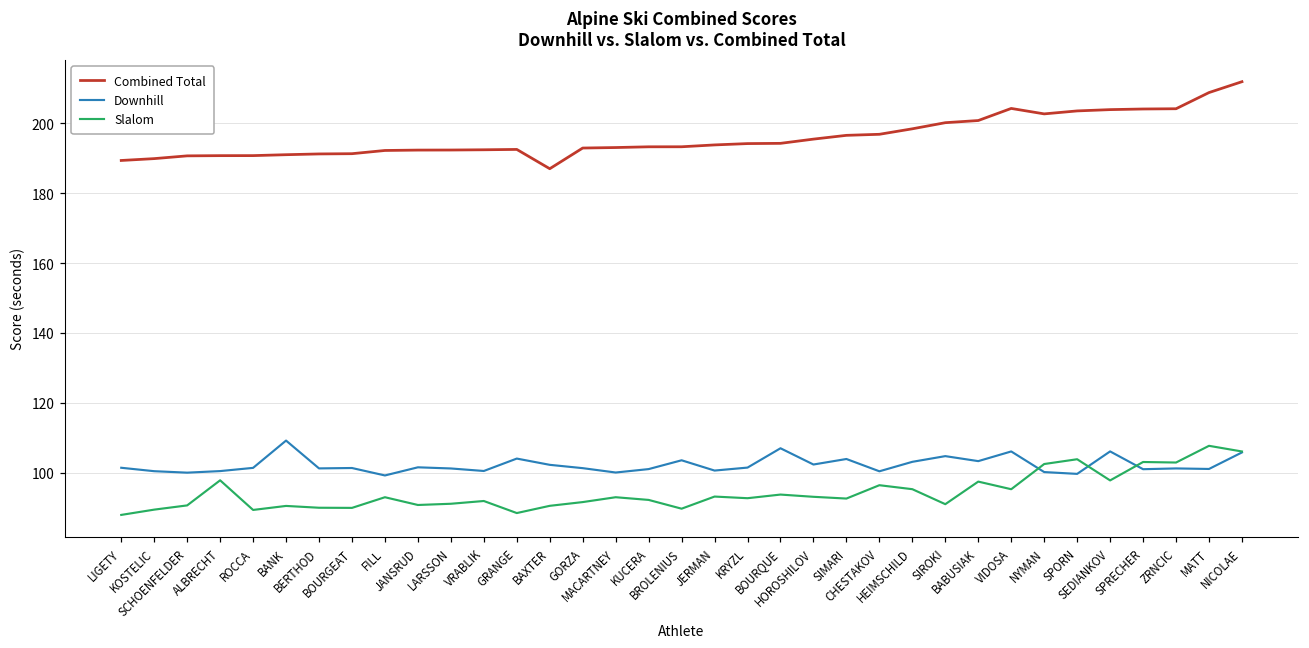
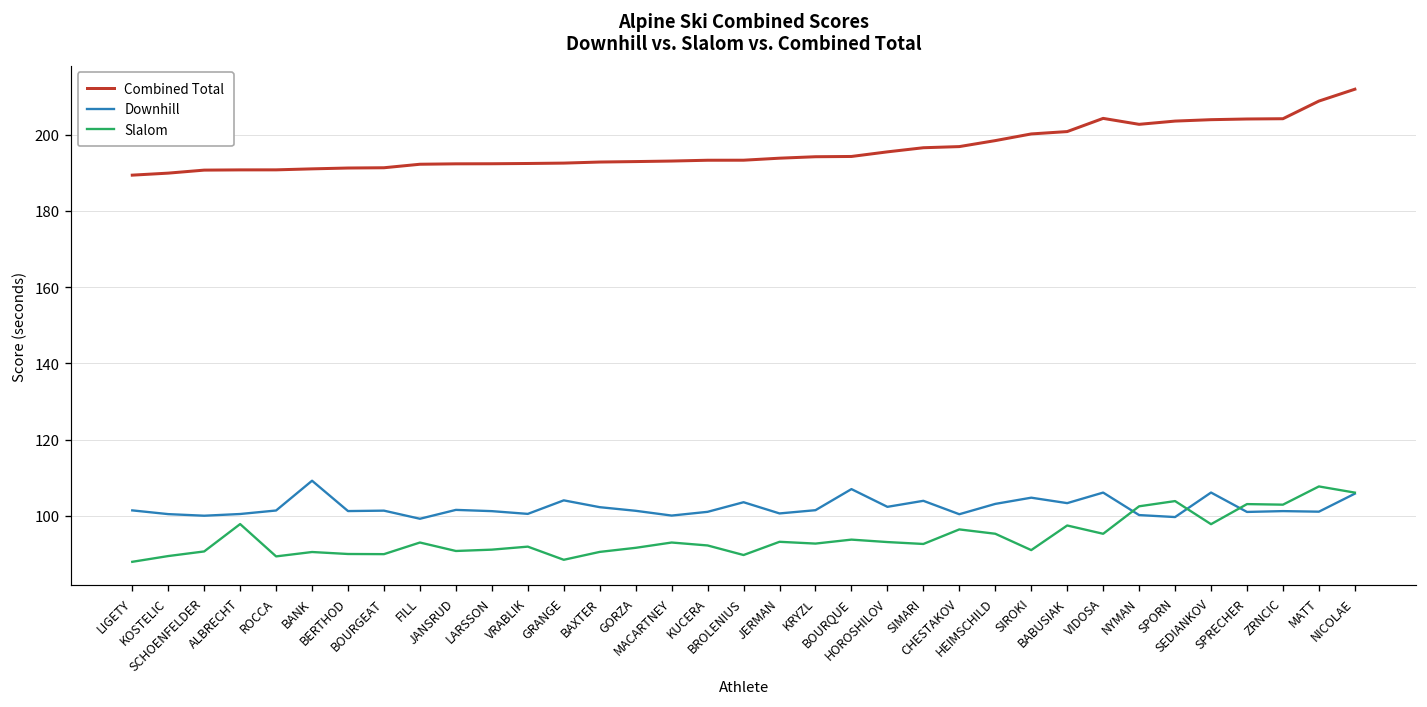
Combined Total, BAXTER: 187 -> 193
